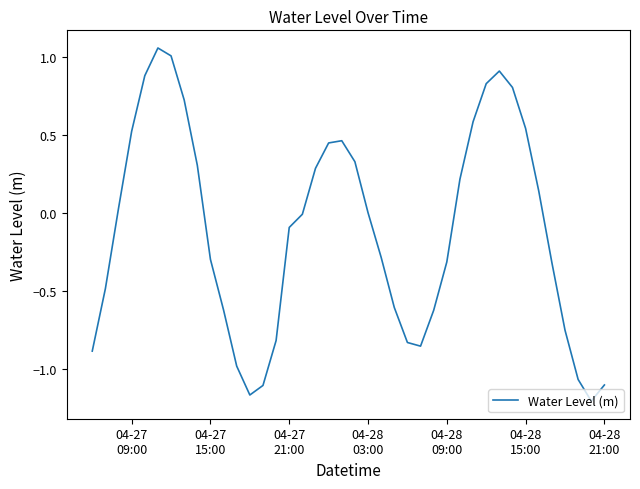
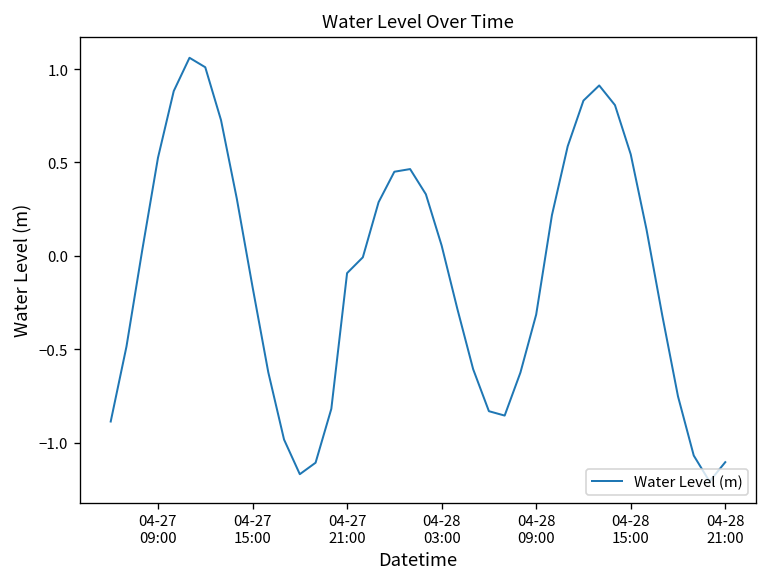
04-27 15:00: -0.30 -> -0.17
04-28 03:00: 0.00 -> 0.06
